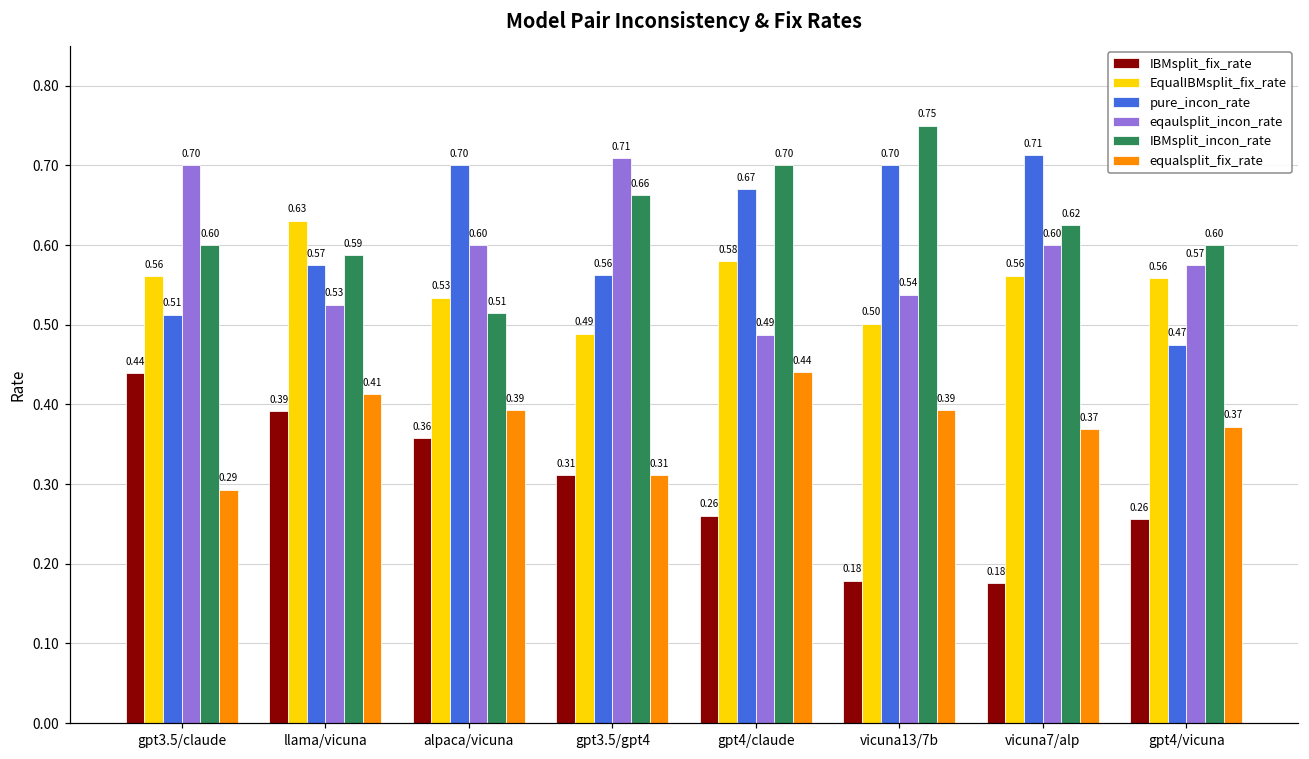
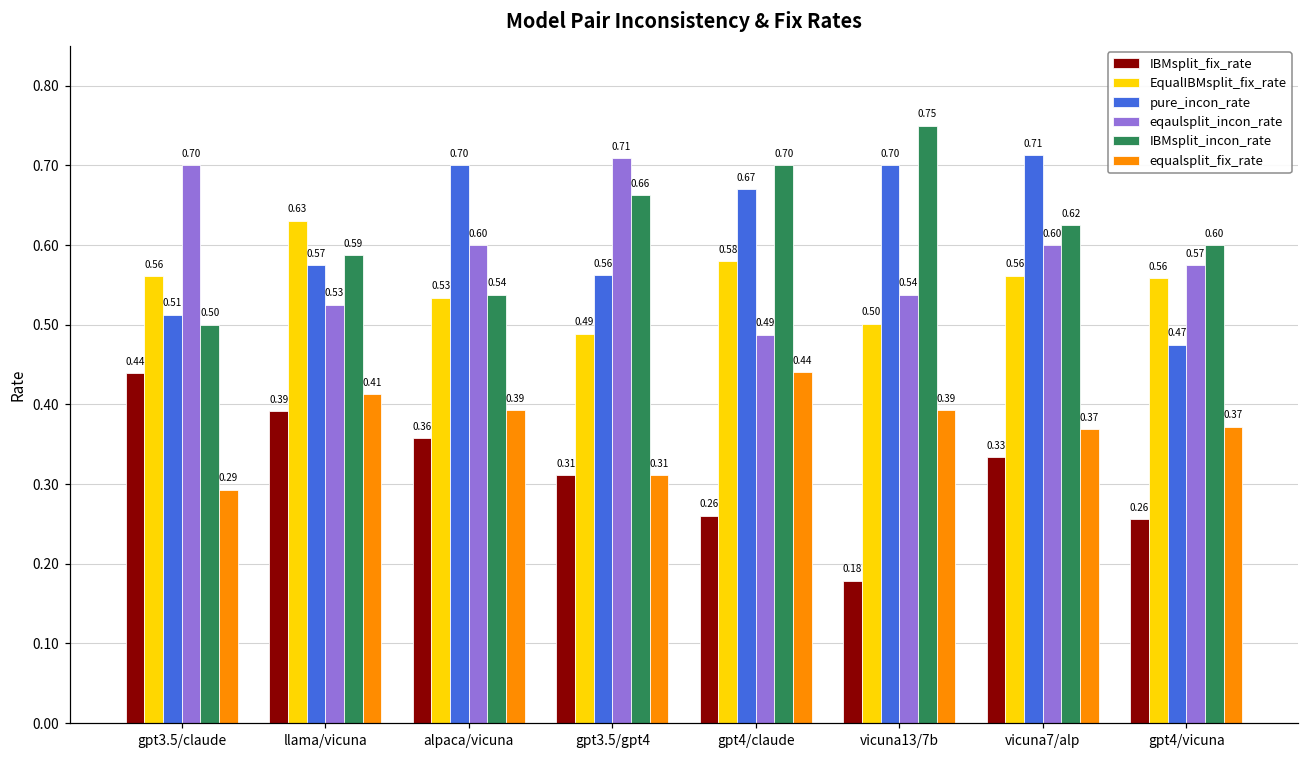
IBMsplit_incon_rate, gpt3.5/claude: 0.60 -> 0.50
IBMsplit_incon_rate, alpaca/vicuna: 0.51 -> 0.54
IBMsplit_fix_rate, vicuna7/alp: 0.18 -> 0.33
